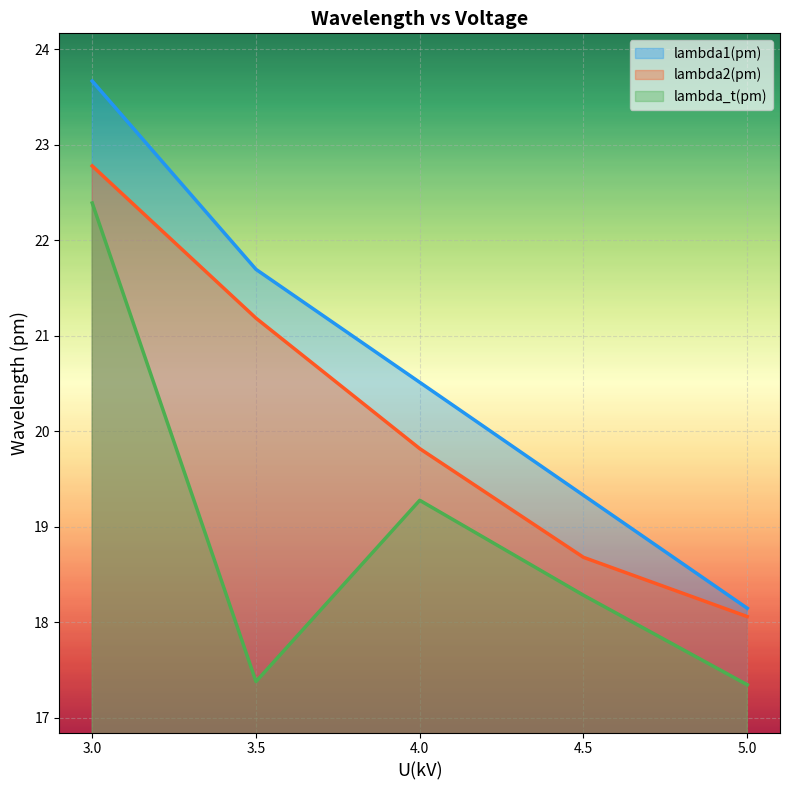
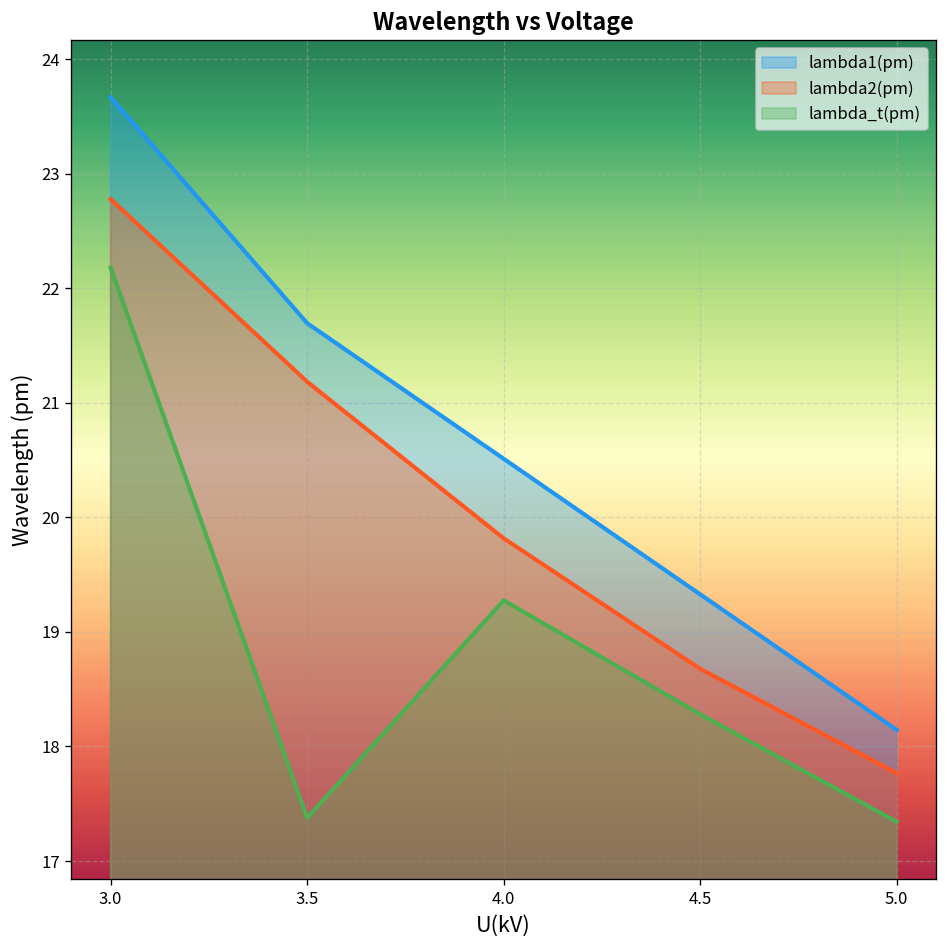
lambda_t(pm), 3.0: 22.4 -> 22.2
lambda2(pm), 5.0: 18.1 -> 17.8
